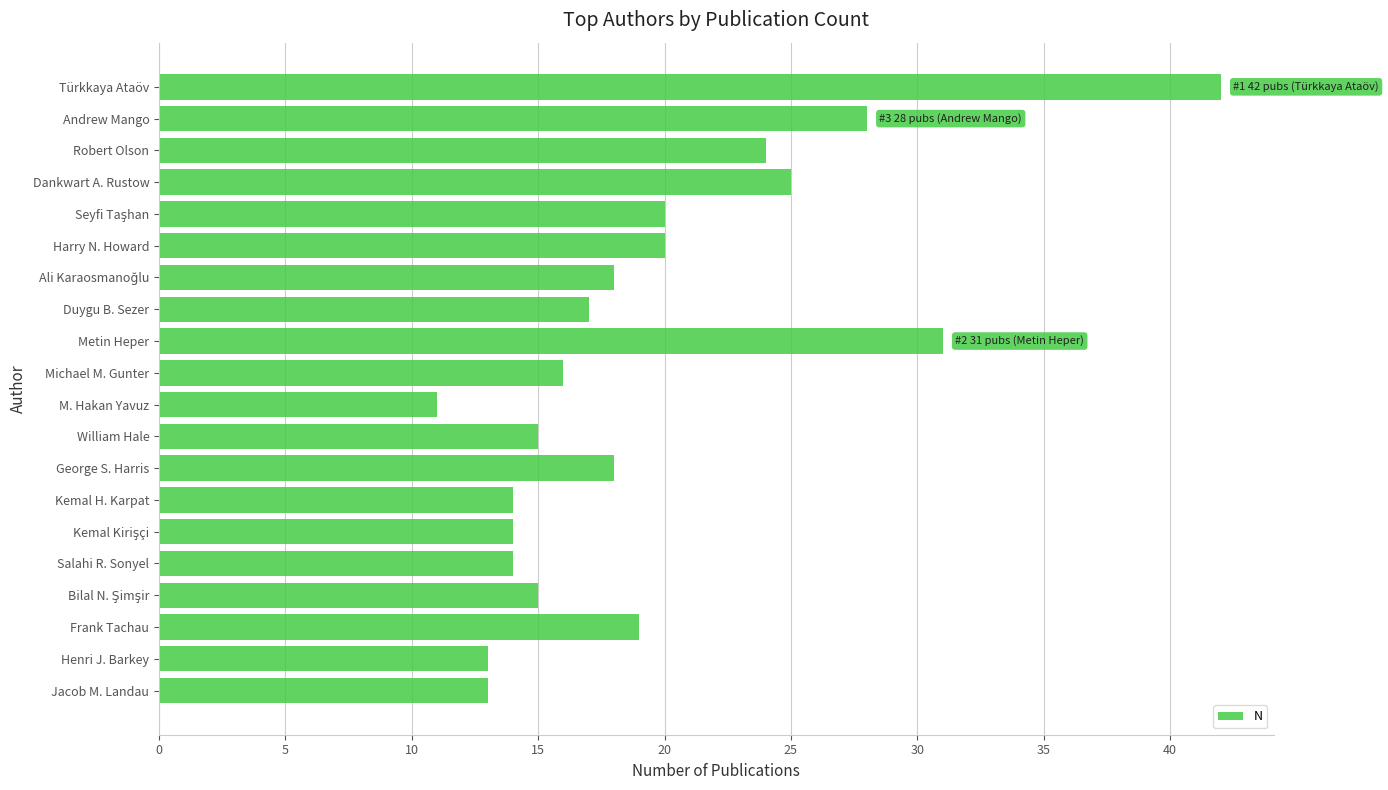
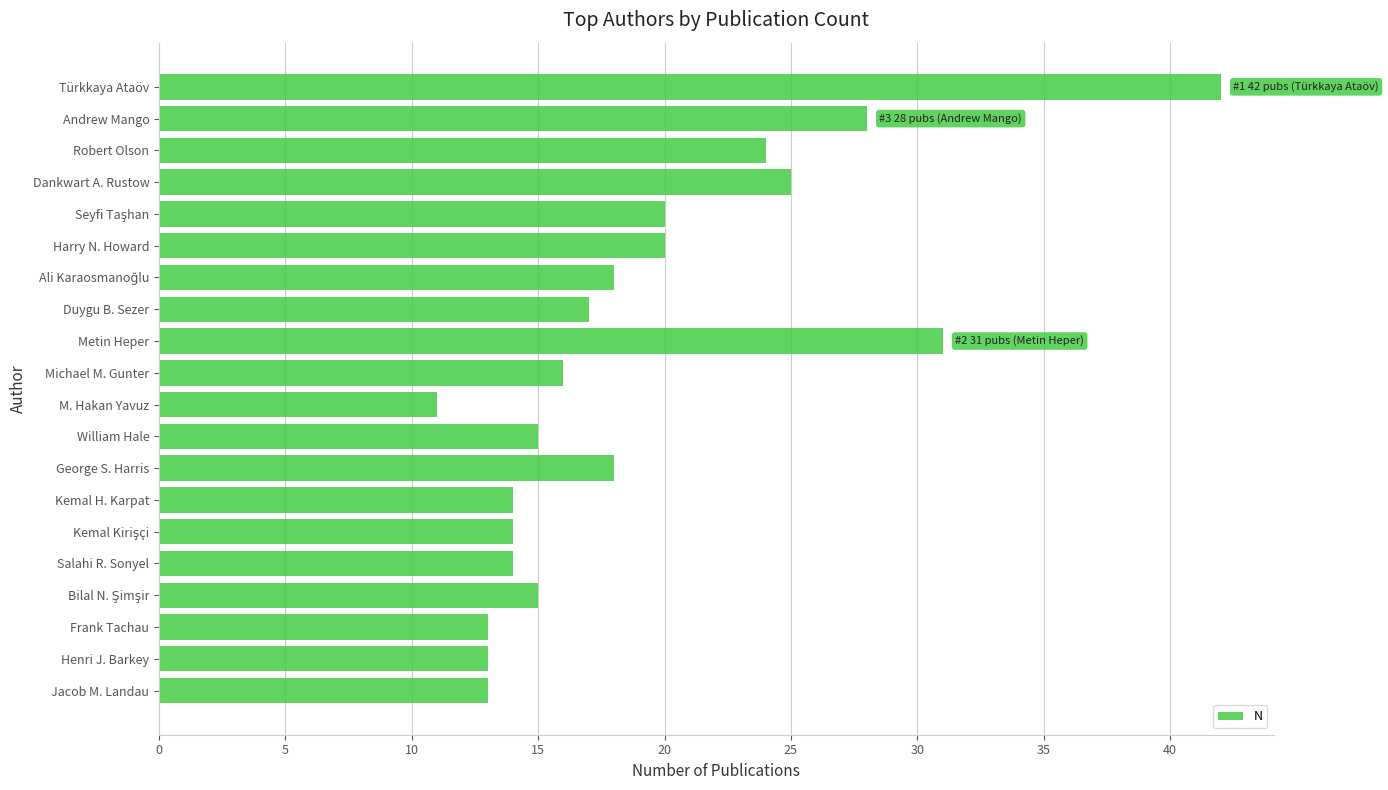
Frank Tachau: 19 -> 13
